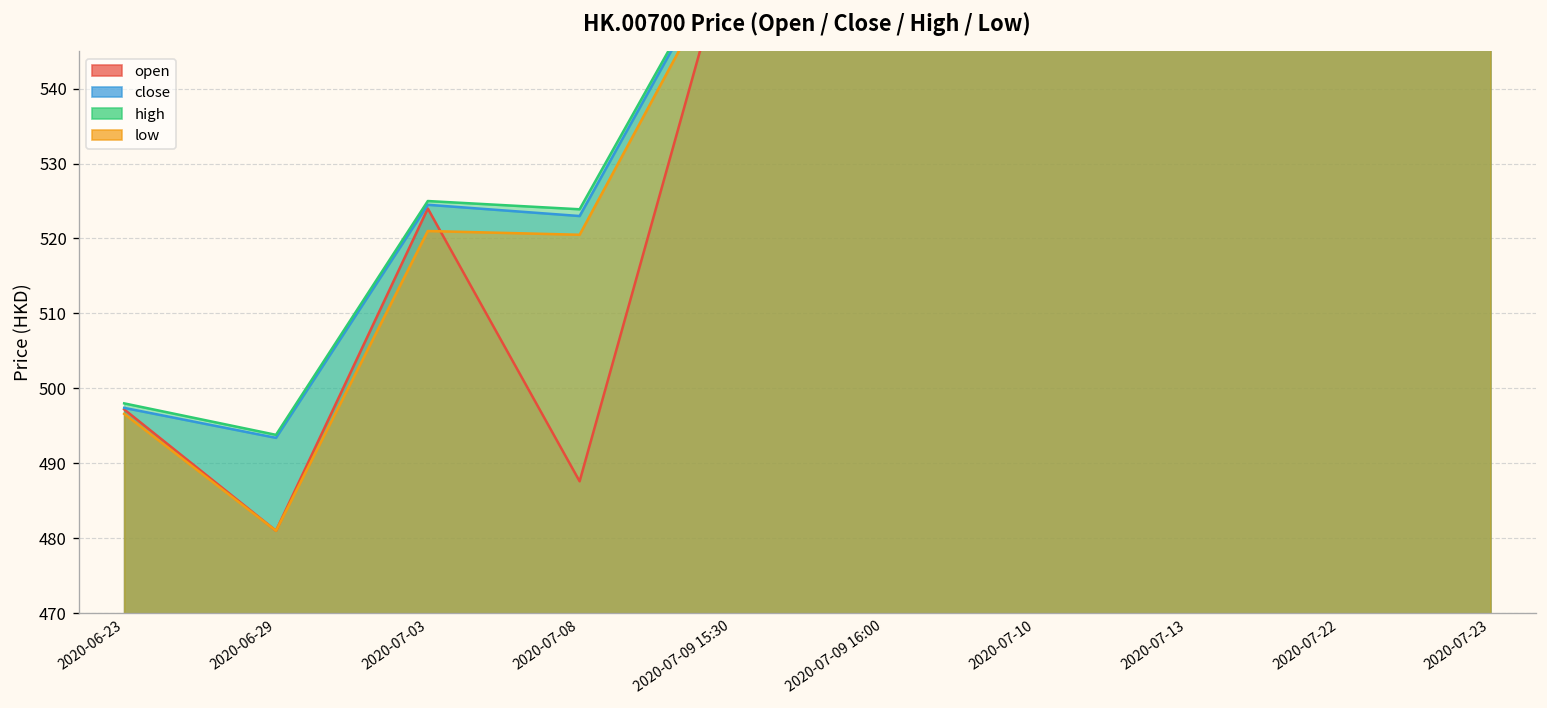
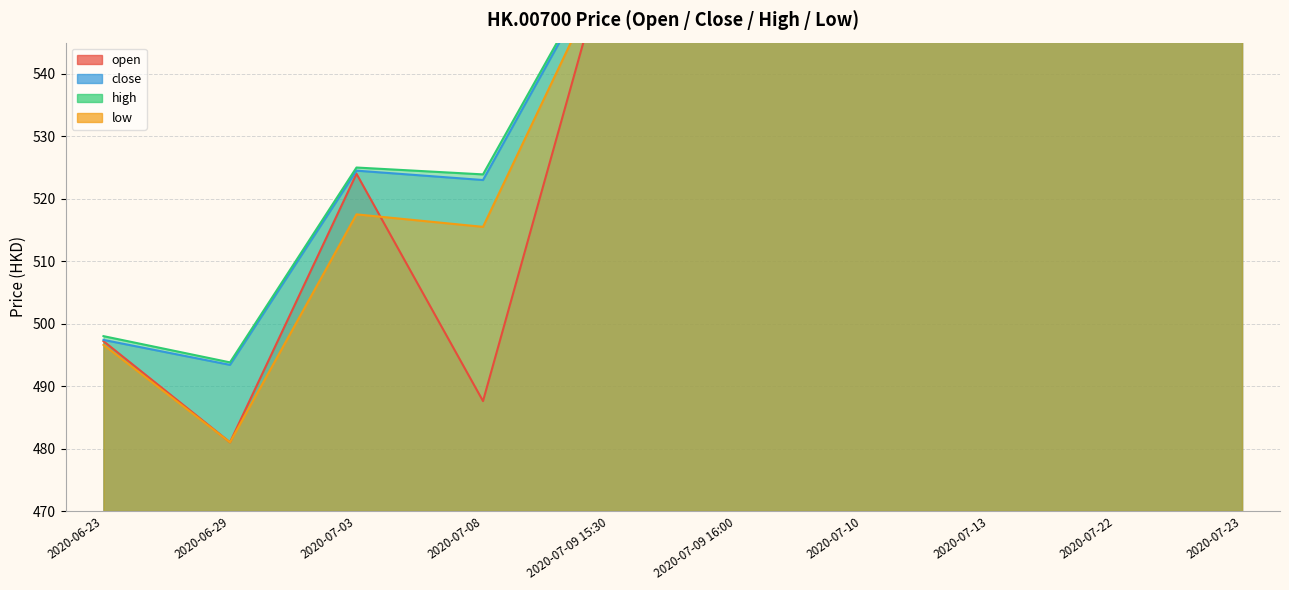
low, 2020-07-03: 521 -> 518
low, 2020-07-08: 521 -> 516
